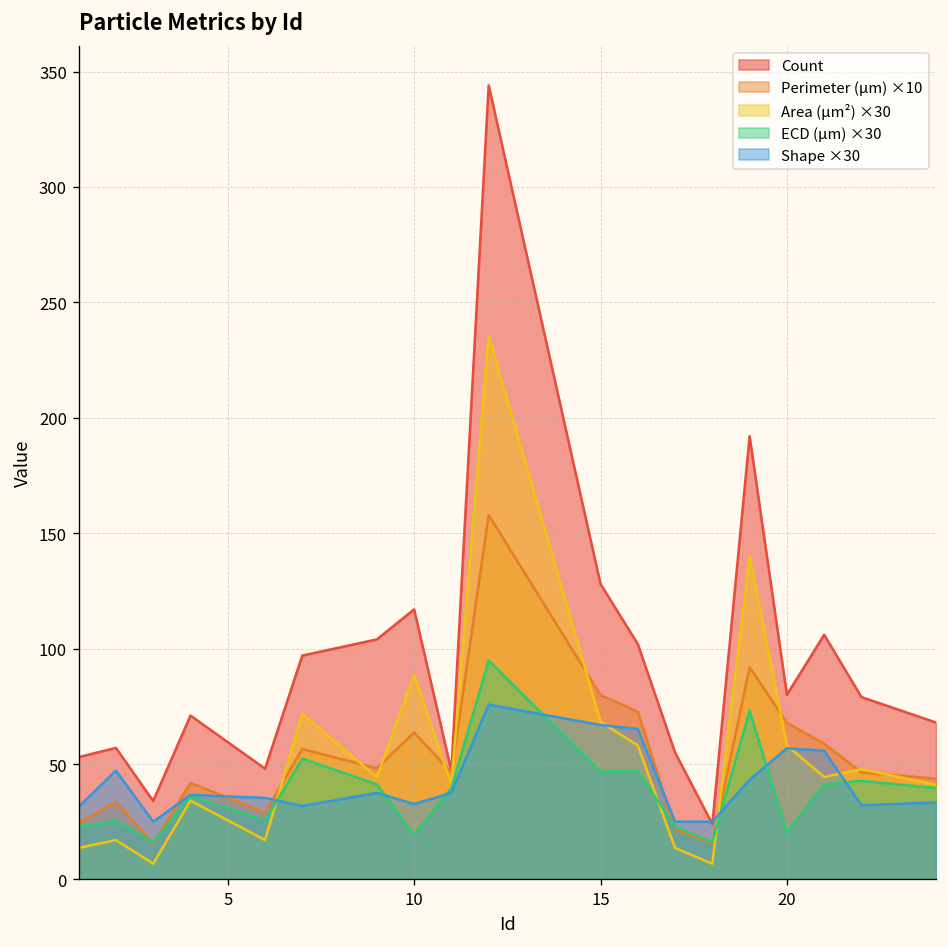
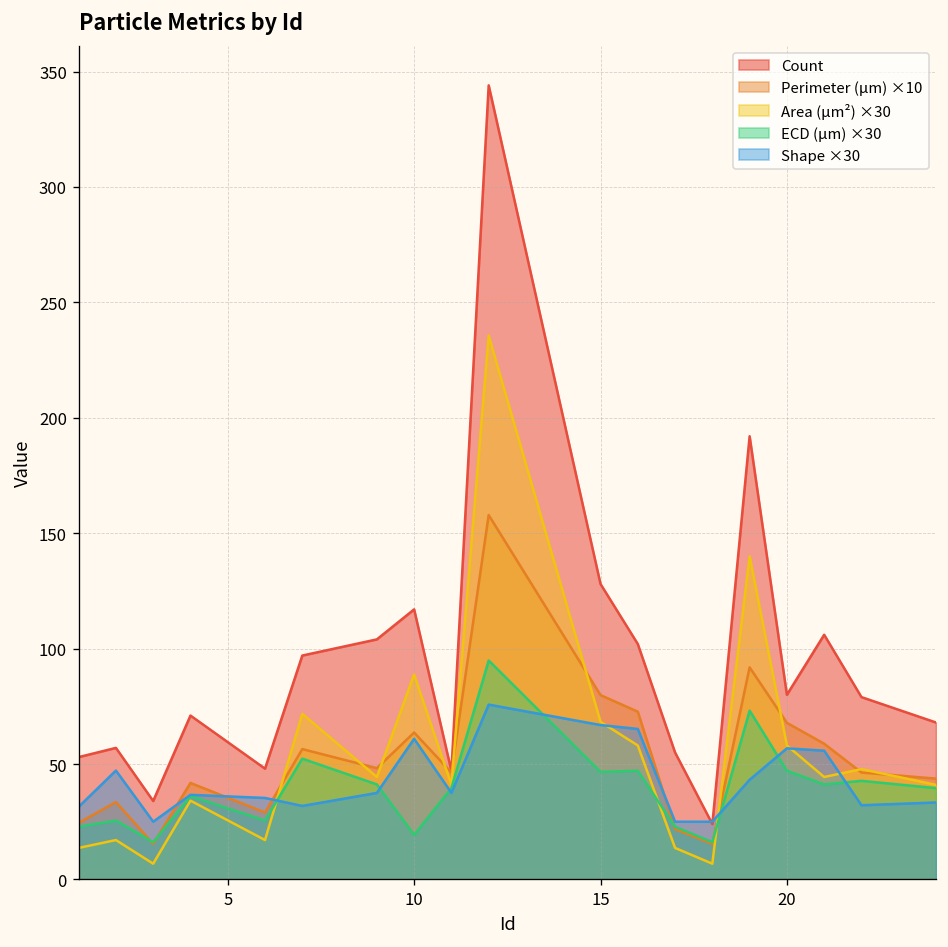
Shape ×30, 10: 33 -> 61
ECD (μm) ×30, 20: 20 -> 47
